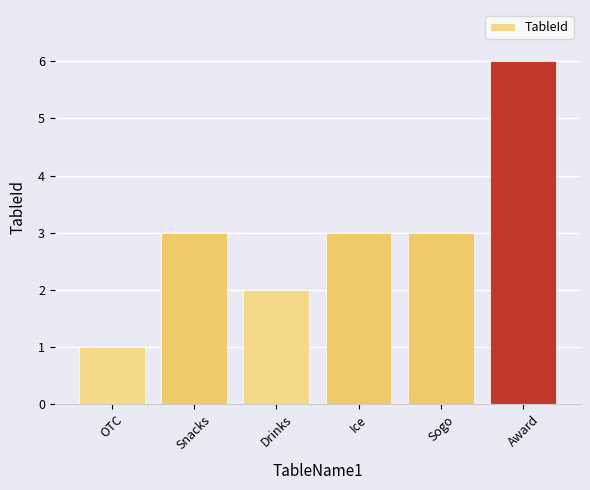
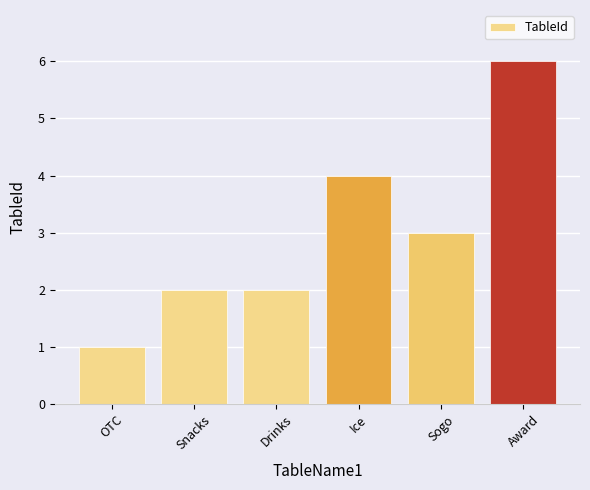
Snacks: 3 -> 2
Ice: 3 -> 4
